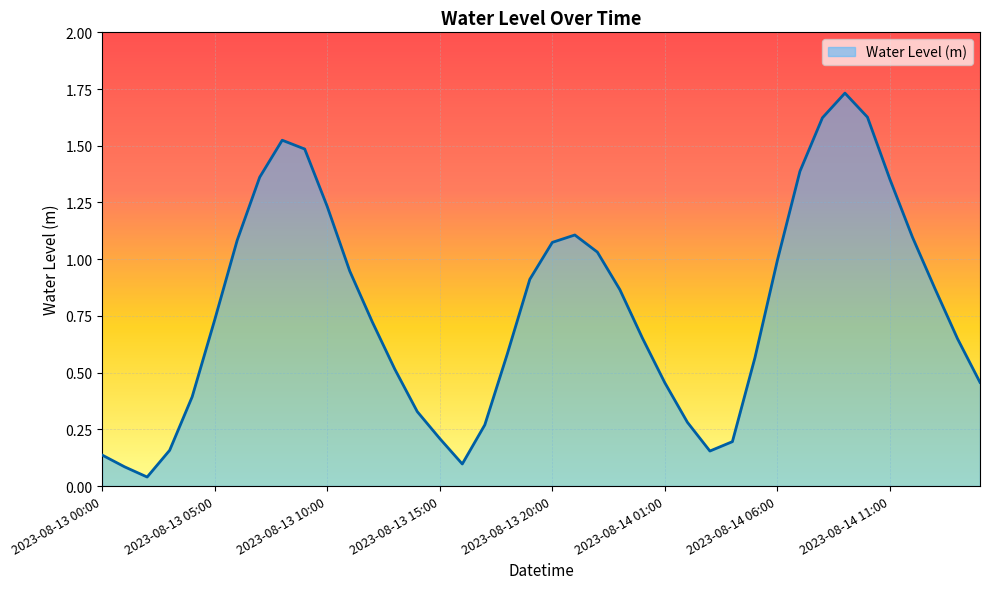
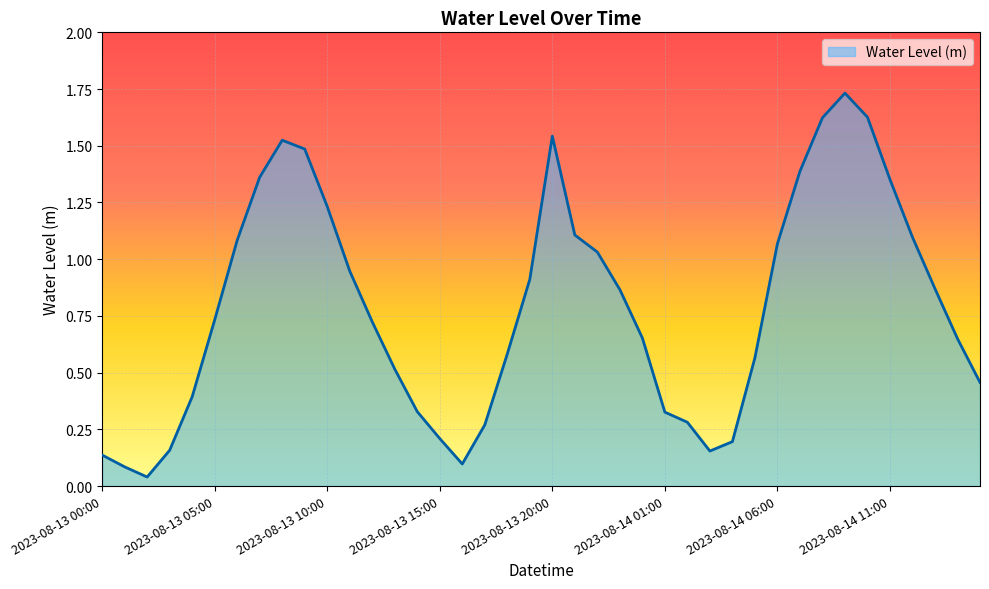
2023-08-13 20:00: 1.07 -> 1.54
2023-08-14 01:00: 0.45 -> 0.33
2023-08-14 06:00: 1.00 -> 1.07
